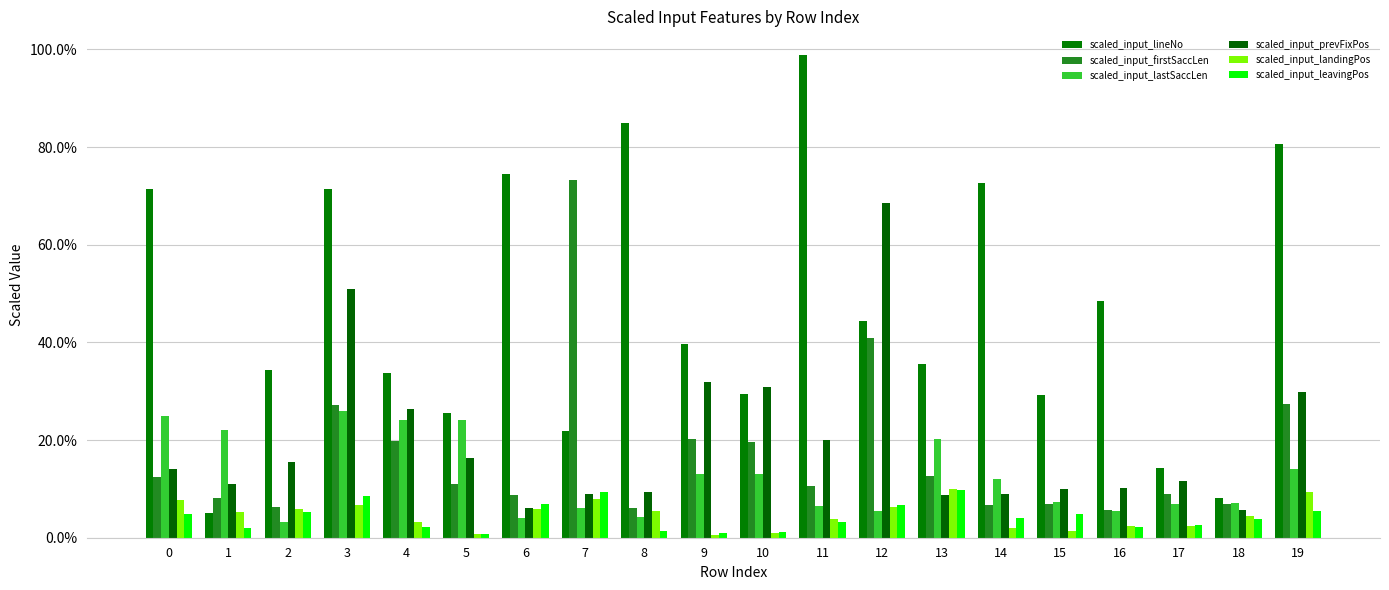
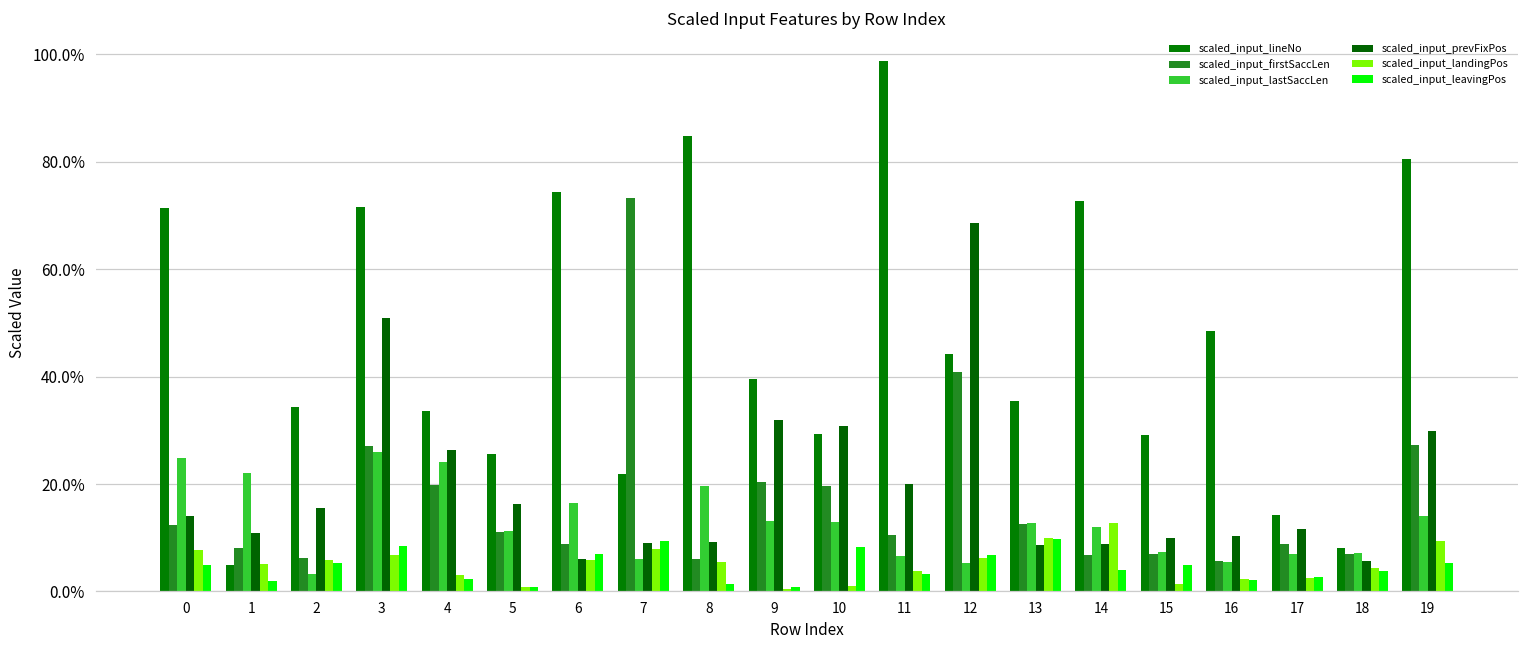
scaled_input_lastSaccLen, 5: 24% -> 11%
scaled_input_lastSaccLen, 6: 4% -> 16%
scaled_input_lastSaccLen, 8: 4% -> 20%
scaled_input_leavingPos, 10: 1% -> 8%
scaled_input_lastSaccLen, 13: 20% -> 13%
scaled_input_landingPos, 14: 2% -> 13%
